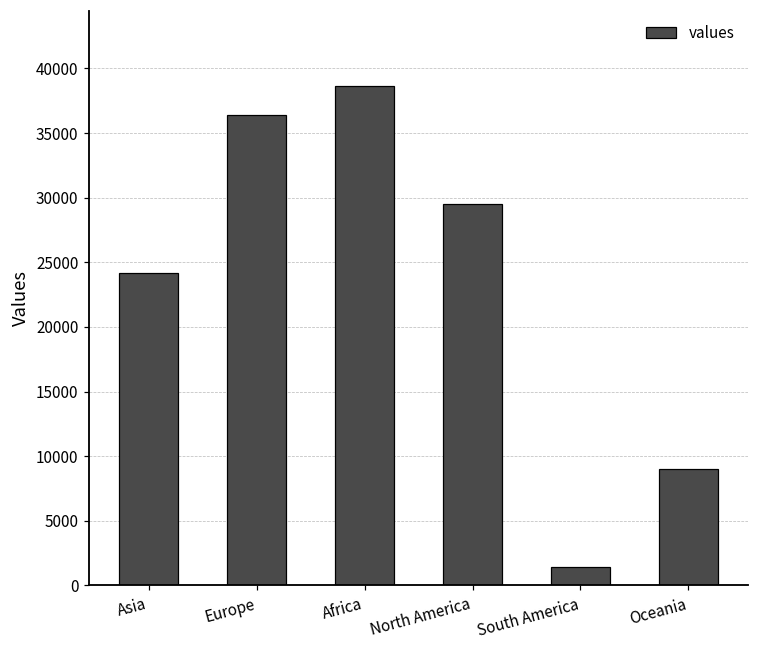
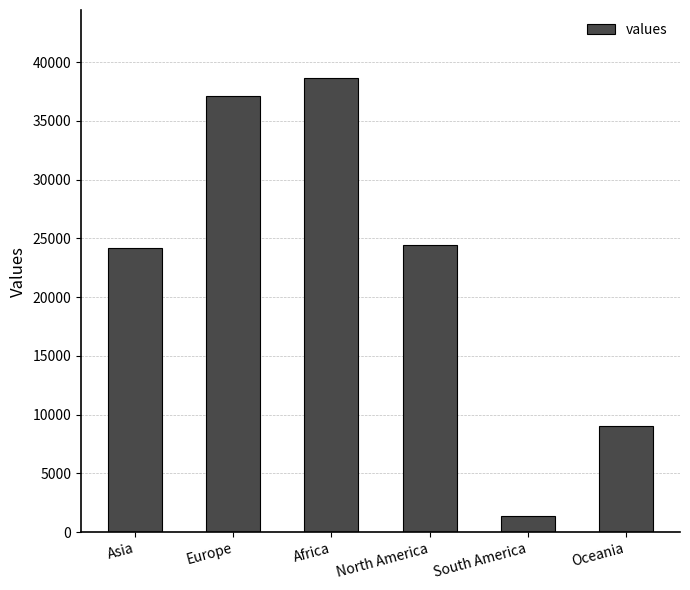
Europe: 36400 -> 37100
North America: 29500 -> 24400
